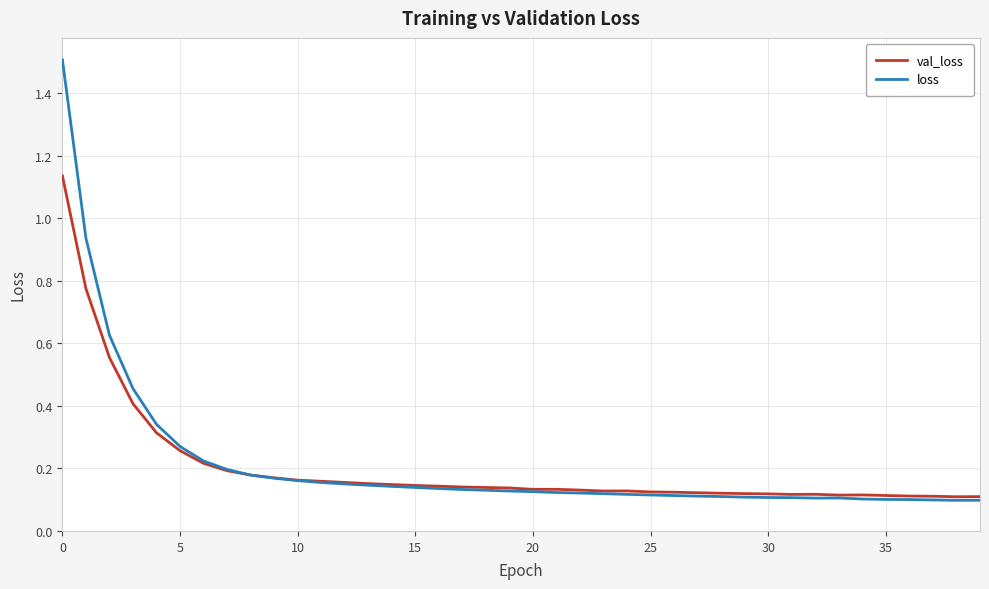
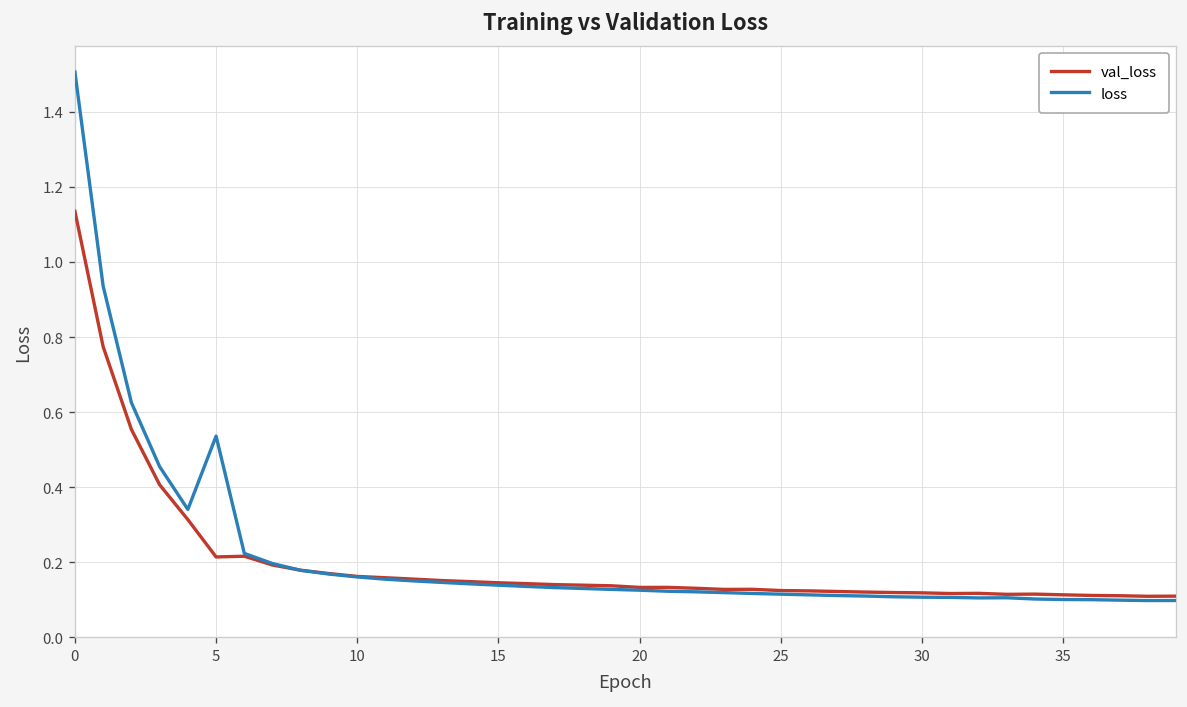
val_loss, 5: 0.26 -> 0.21
loss, 5: 0.27 -> 0.54
